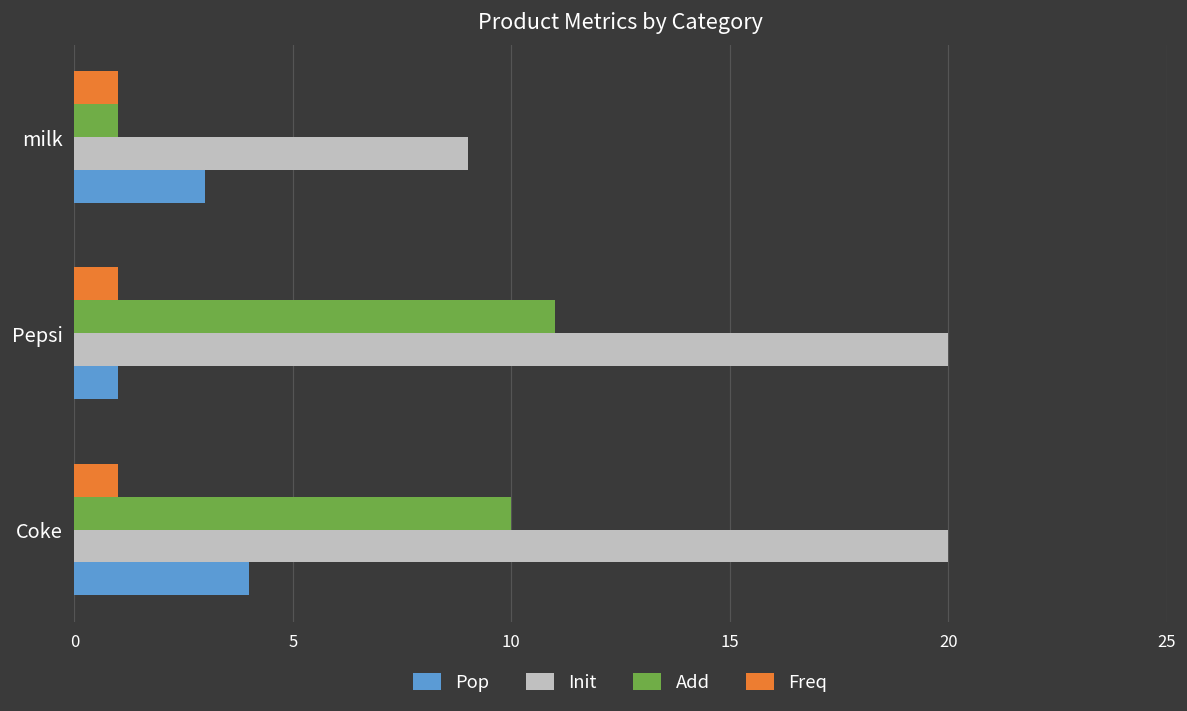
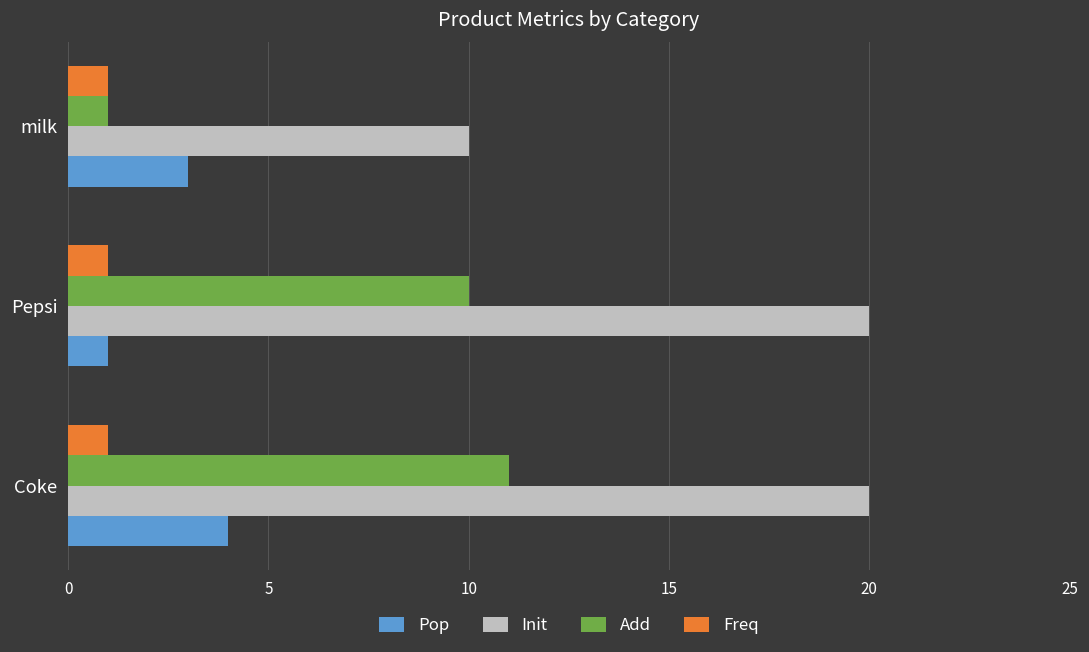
Init, milk: 9 -> 10
Add, Pepsi: 11 -> 10
Add, Coke: 10 -> 11
